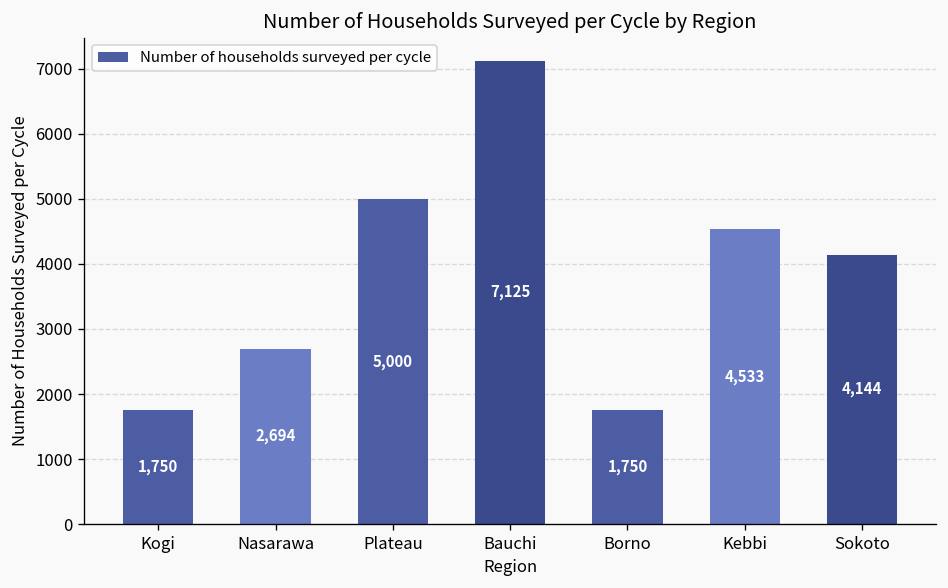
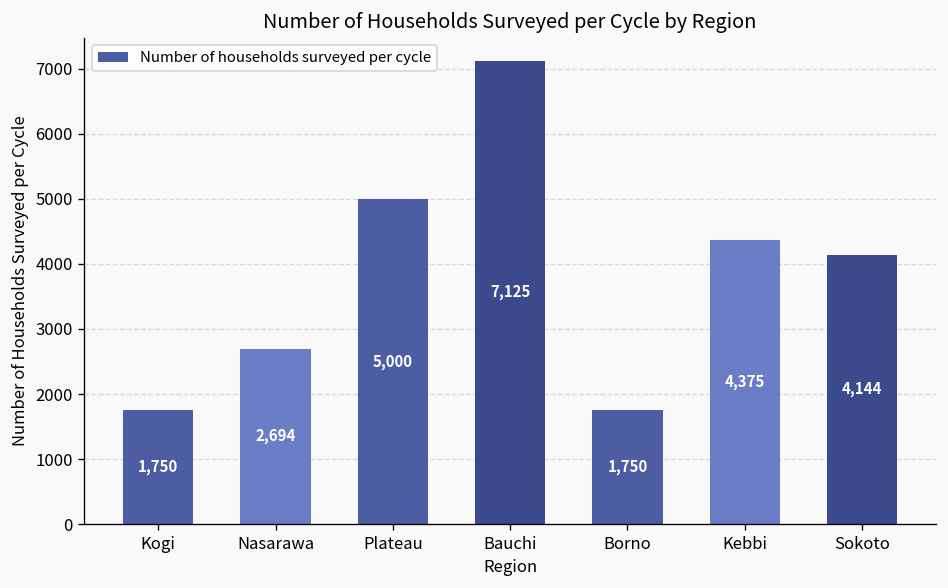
Kebbi: 4,533 -> 4,375
